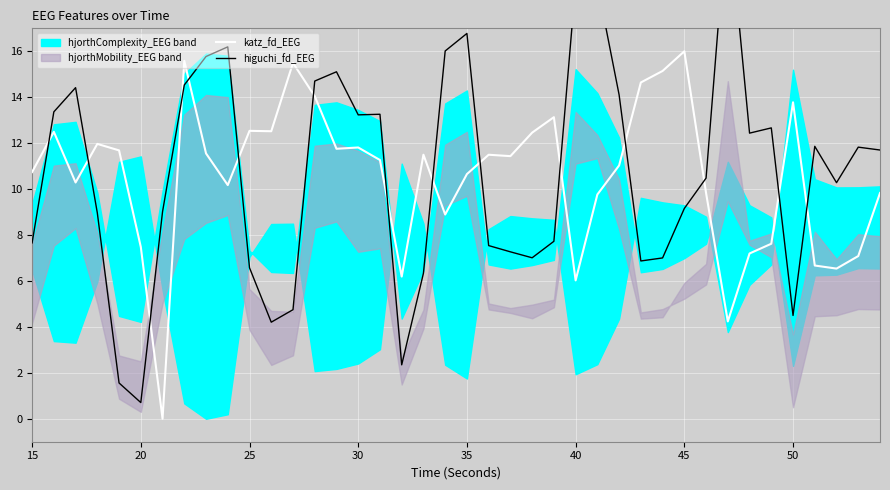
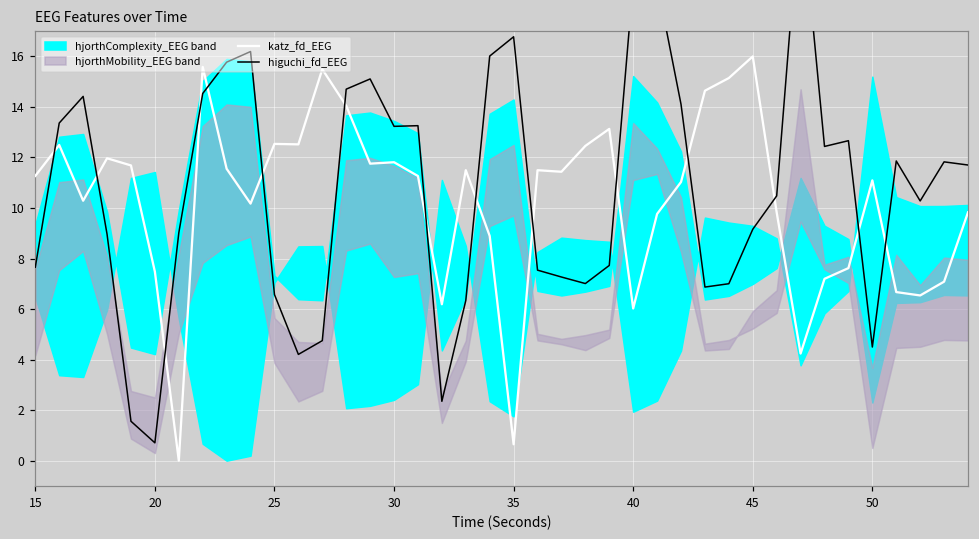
katz_fd_EEG, 15: 10.7 -> 11.3
katz_fd_EEG, 35: 10.7 -> 0.6
katz_fd_EEG, 50: 13.8 -> 11.1
